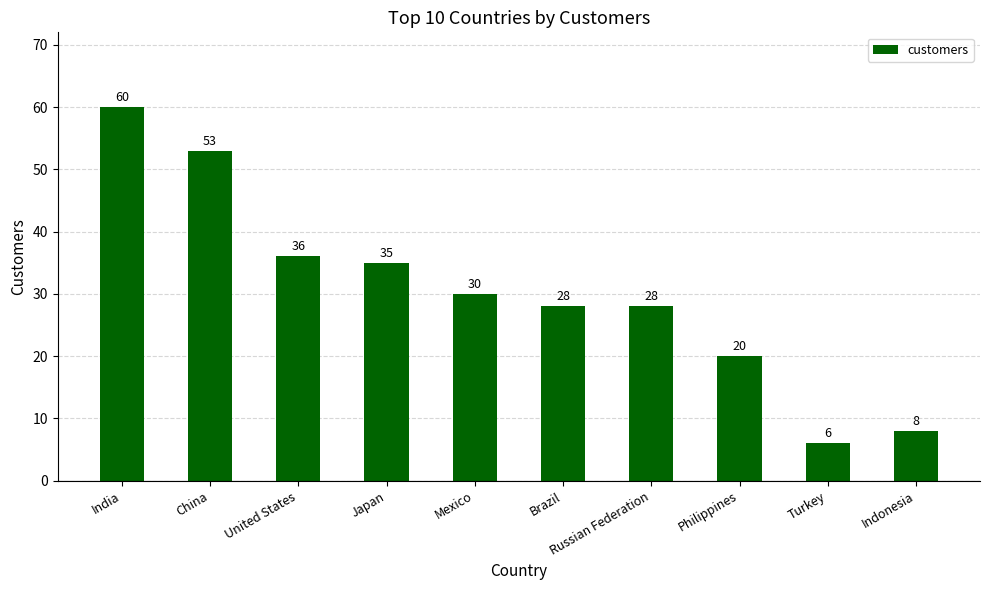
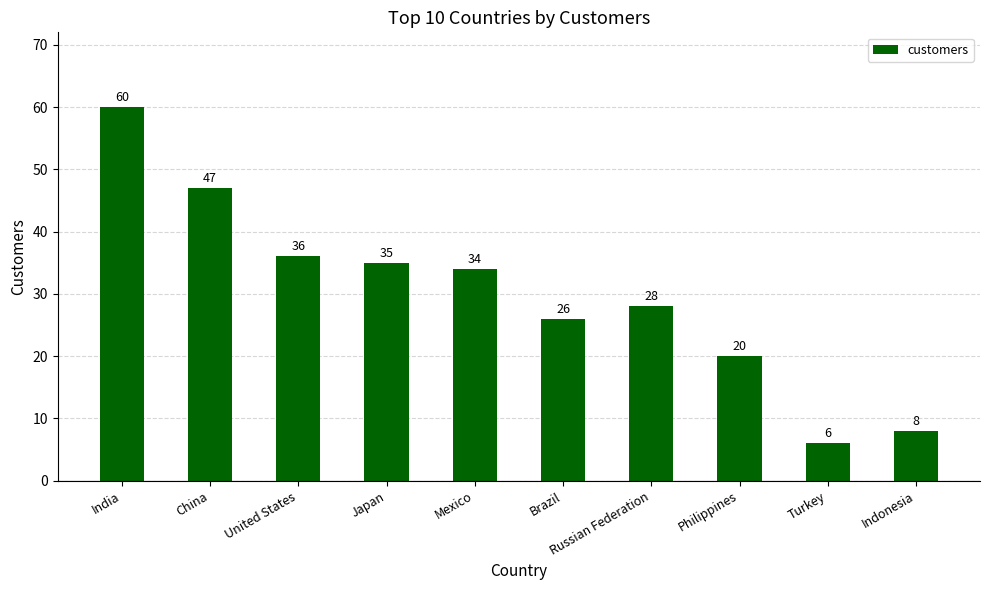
China: 53 -> 47
Mexico: 30 -> 34
Brazil: 28 -> 26
